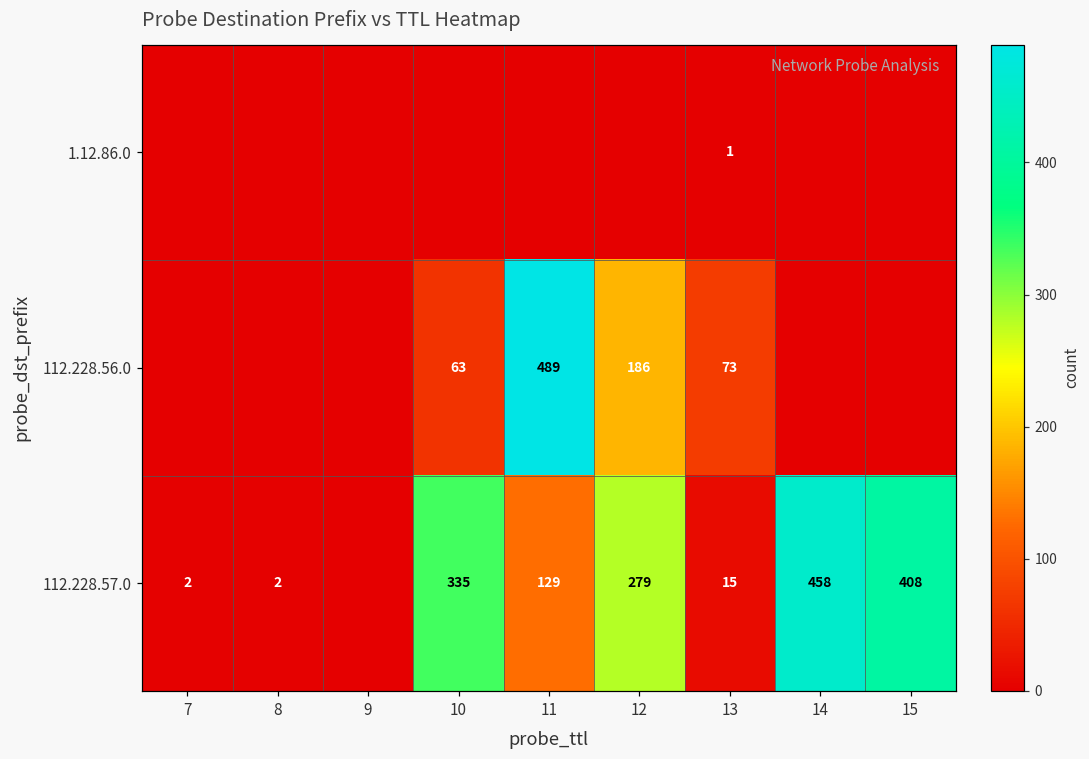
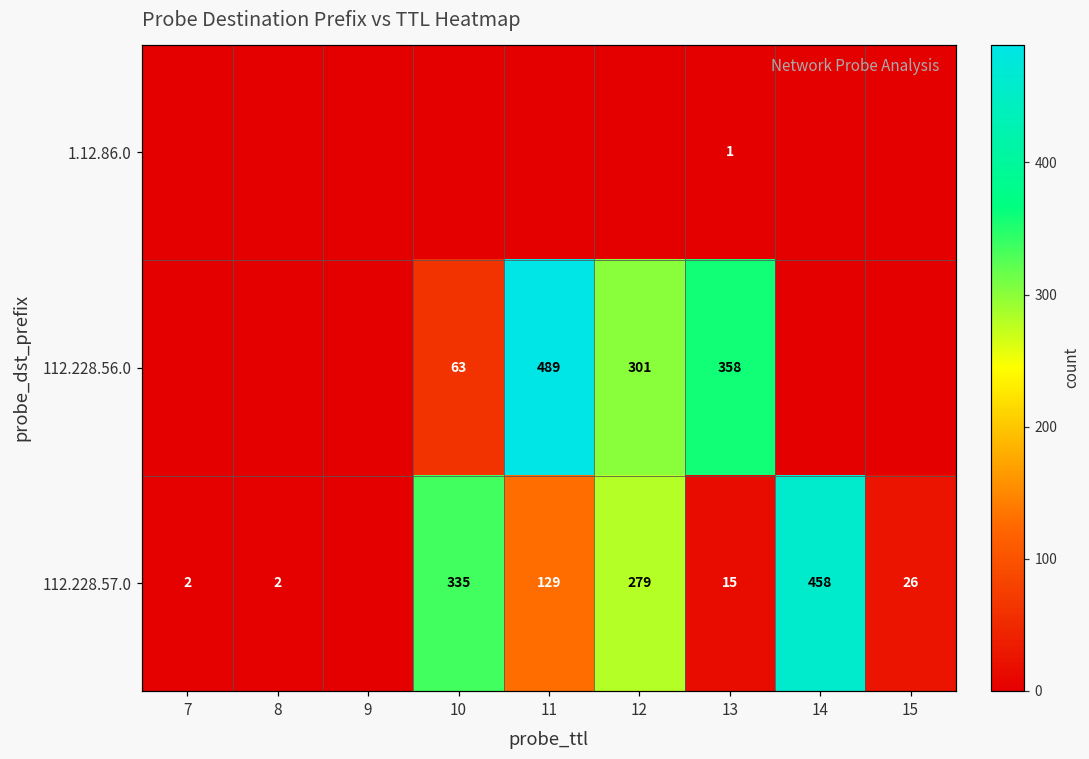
112.228.56.0, 12: 186 -> 301
112.228.56.0, 13: 73 -> 358
112.228.57.0, 15: 408 -> 26
